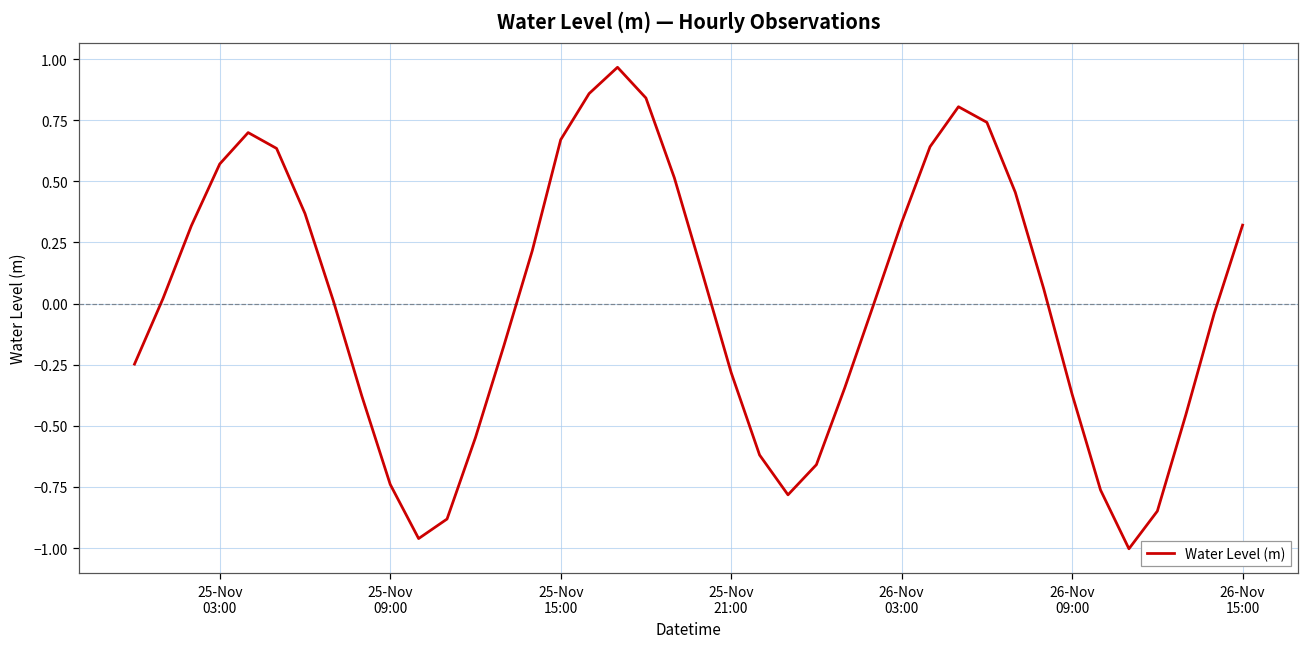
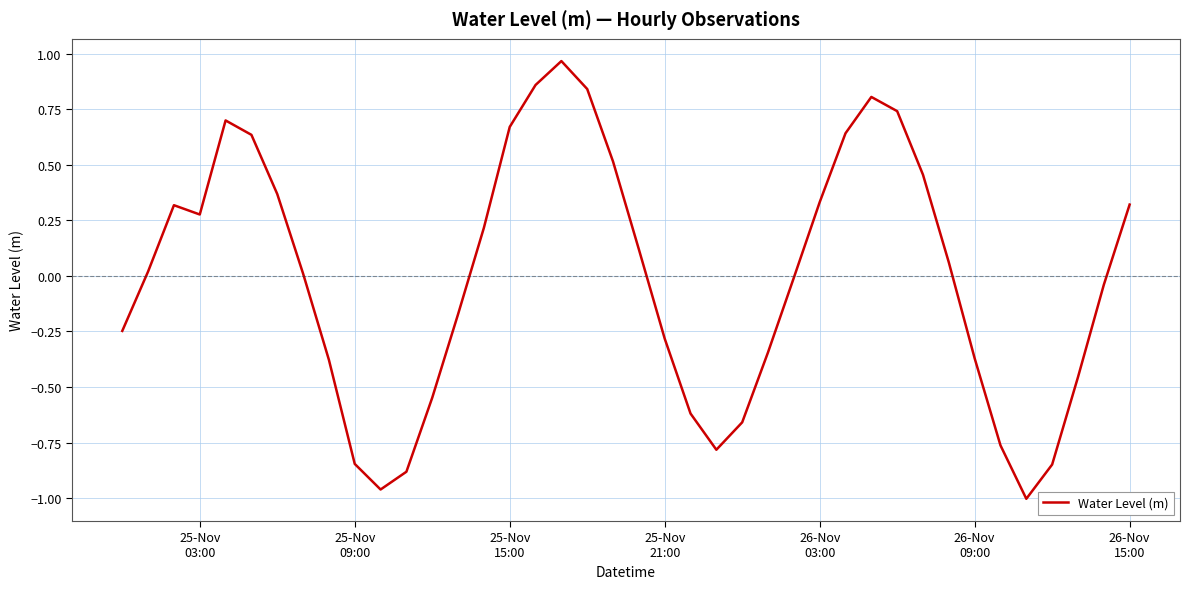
25-Nov 03:00: 0.57 -> 0.28
25-Nov 09:00: -0.74 -> -0.85
